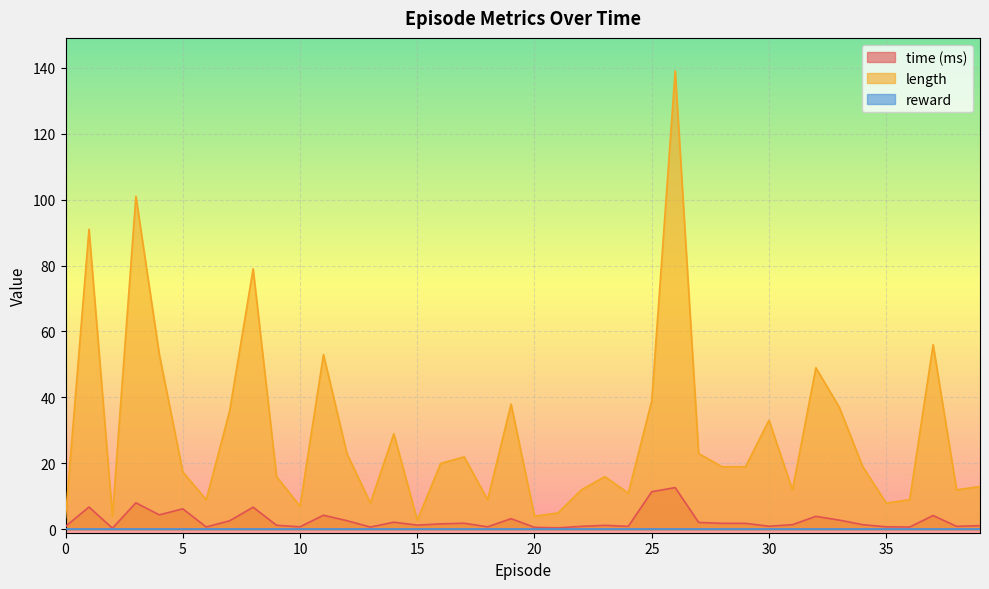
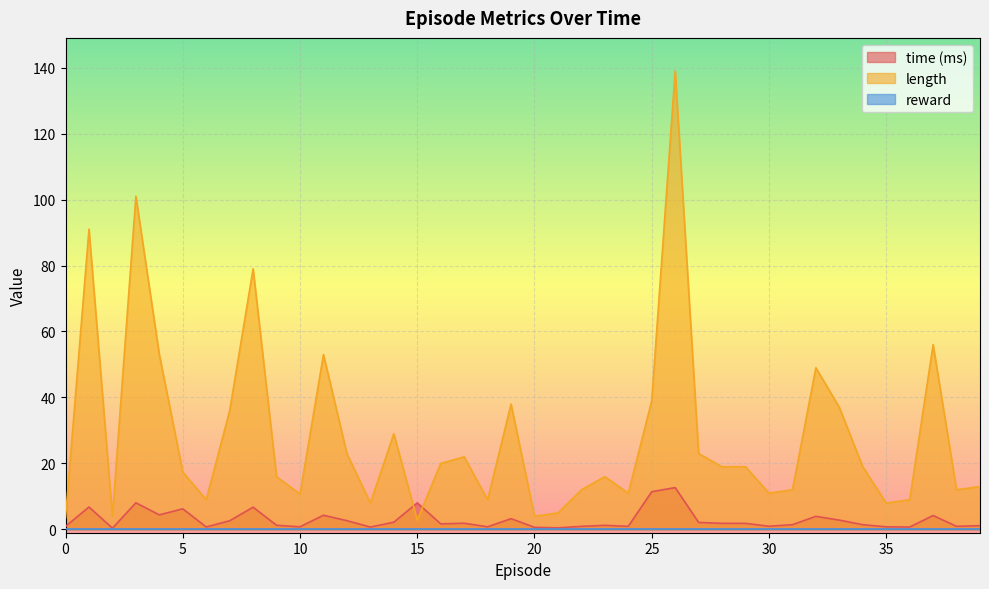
length, 10: 7 -> 11
time (ms), 15: 1 -> 8
length, 30: 33 -> 11
